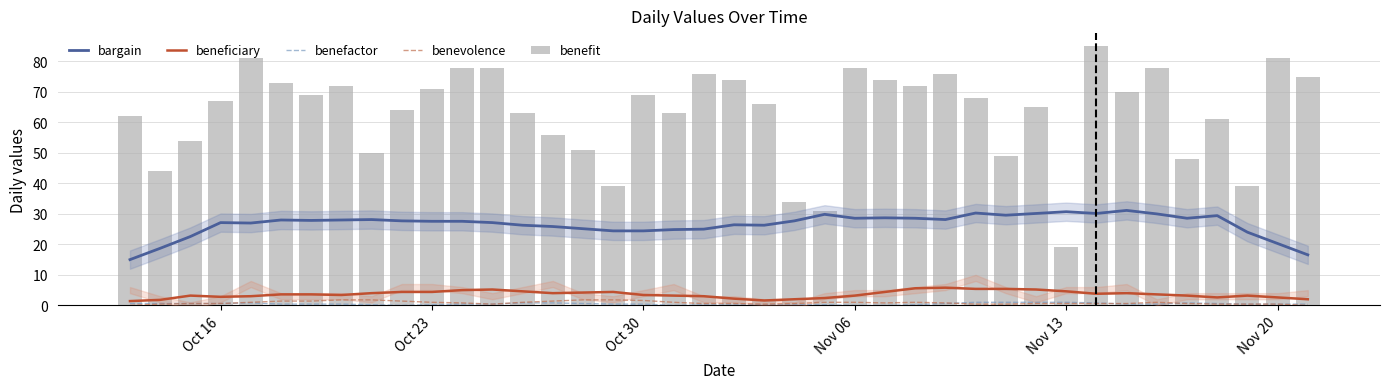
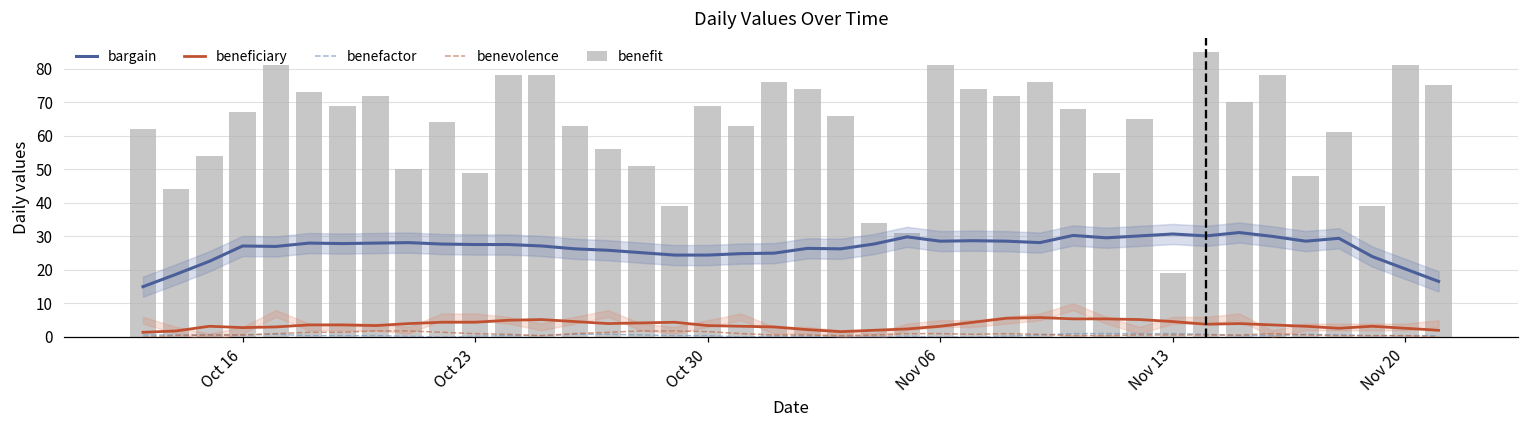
benefit, Oct 23: 71 -> 49
benefit, Nov 06: 78 -> 81
